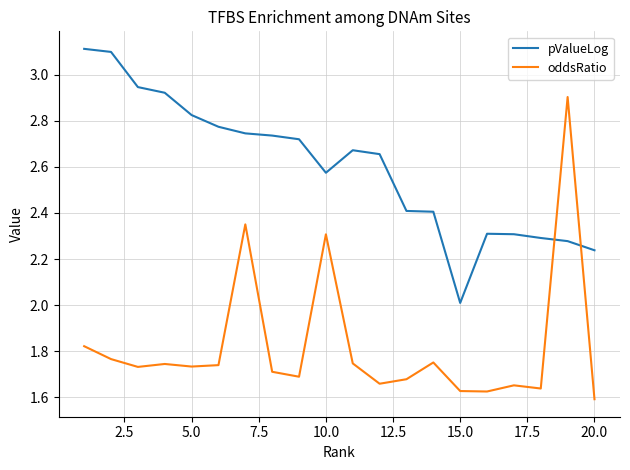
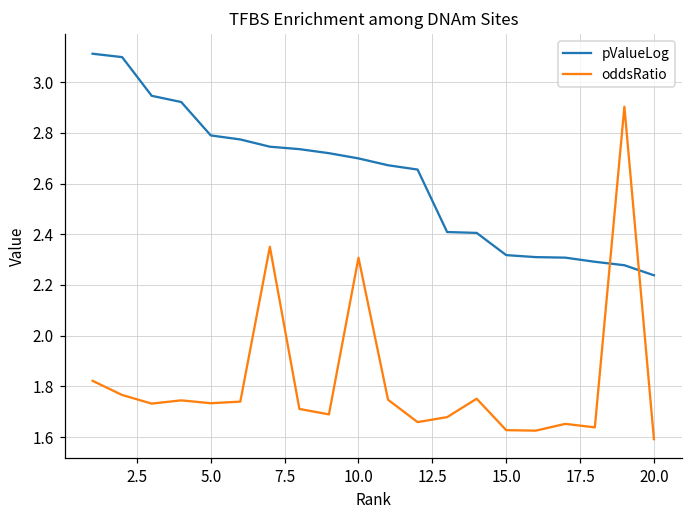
pValueLog, 5.0: 2.82 -> 2.79
pValueLog, 10.0: 2.57 -> 2.70
pValueLog, 15.0: 2.01 -> 2.32
